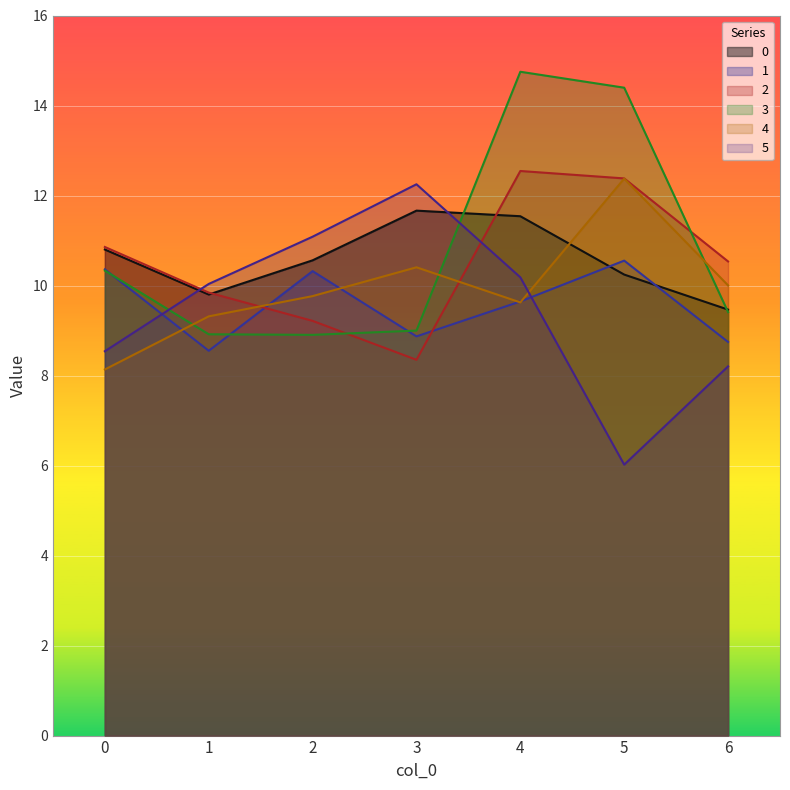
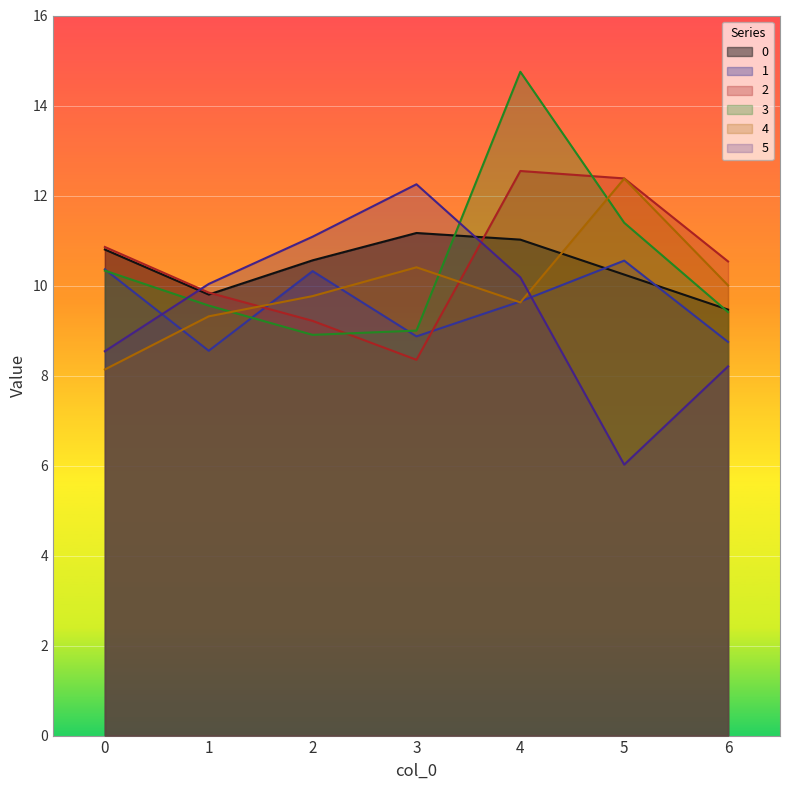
3, 1: 8.9 -> 9.6
0, 3: 11.7 -> 11.2
0, 4: 11.5 -> 11.0
3, 5: 14.4 -> 11.4
